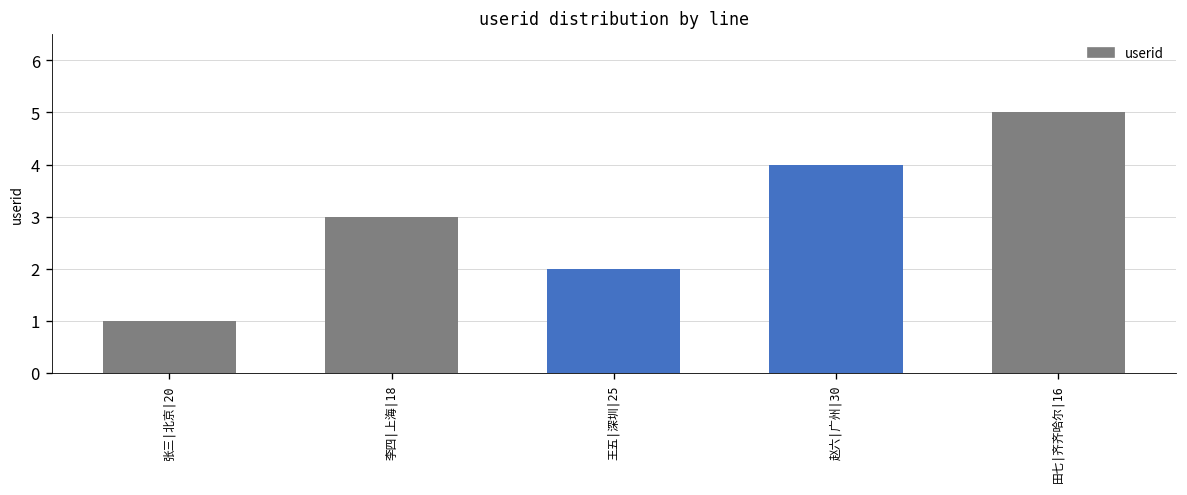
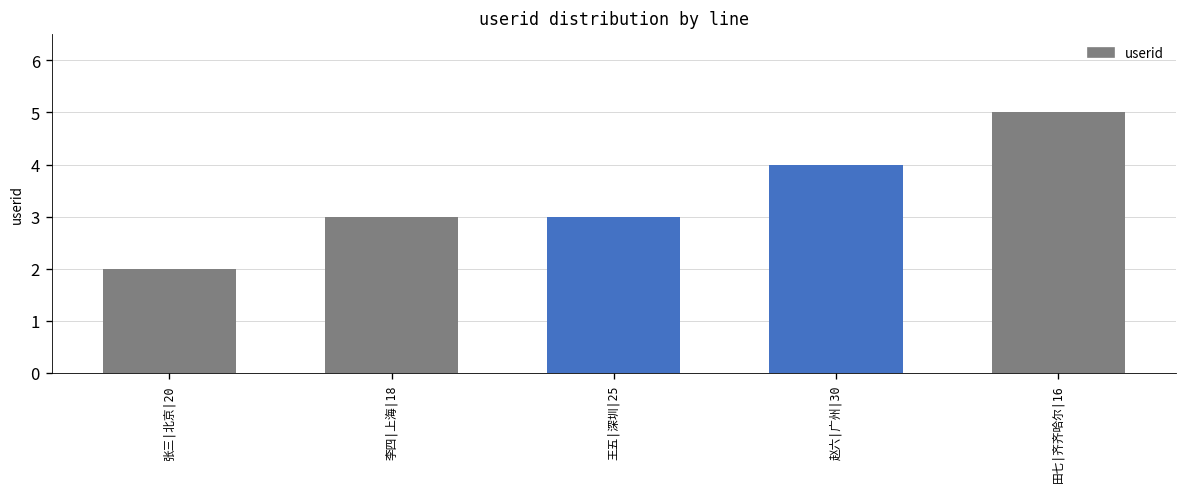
张三|北京|20: 1 -> 2
王五|深圳|25: 2 -> 3
